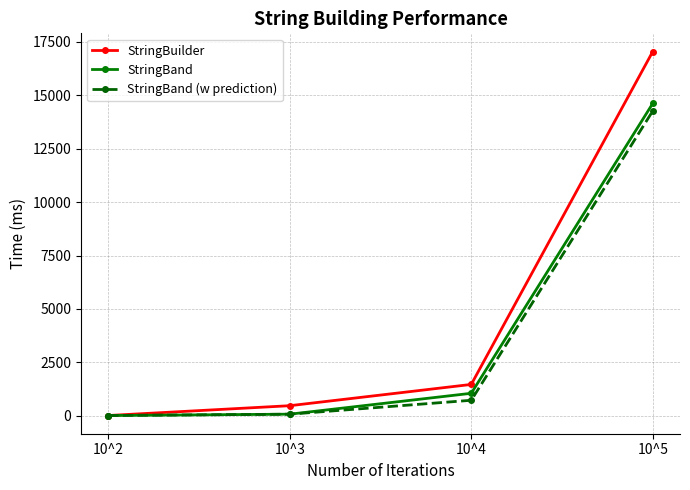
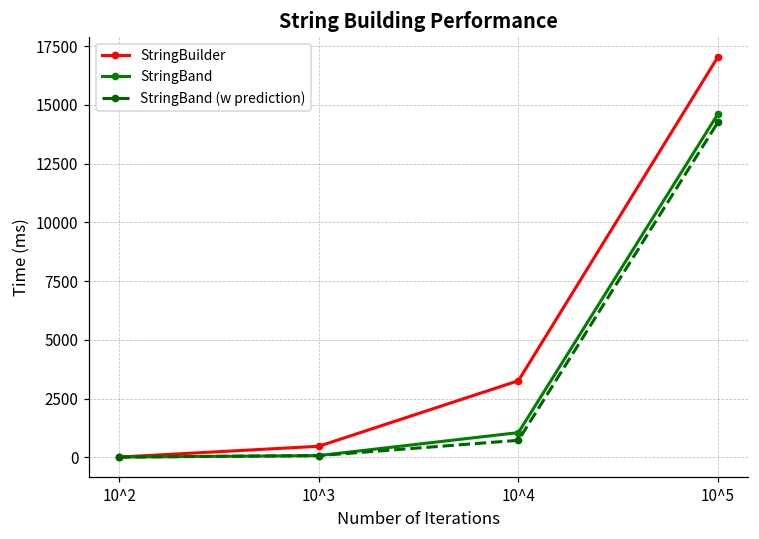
StringBuilder, 10^4: 1500 -> 3300
